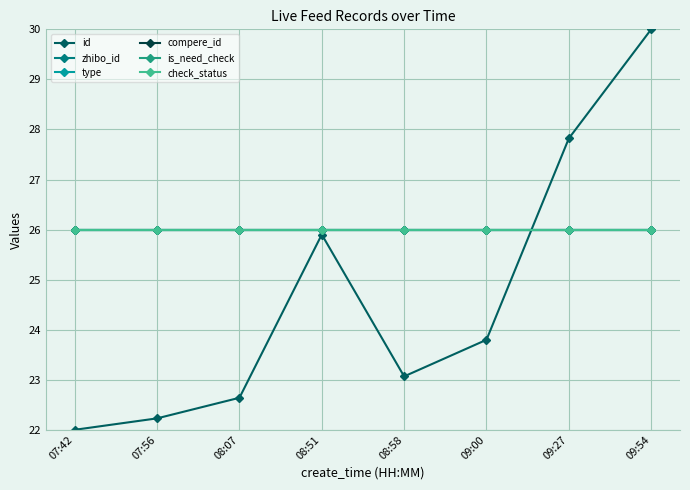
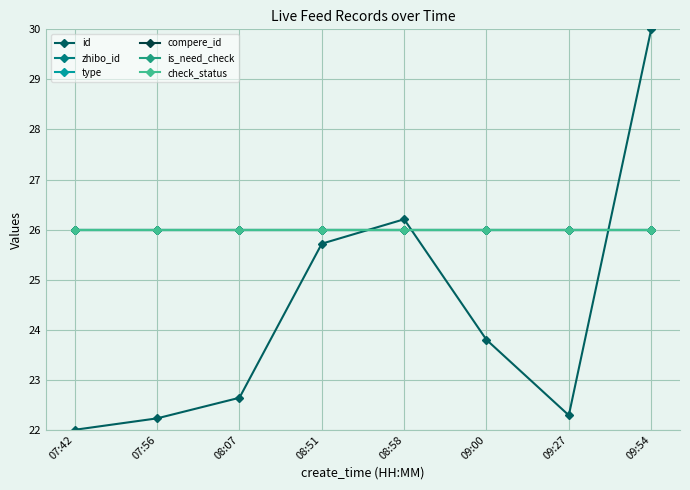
id, 08:51: 25.9 -> 25.7
id, 08:58: 23.1 -> 26.2
id, 09:27: 27.8 -> 22.3
